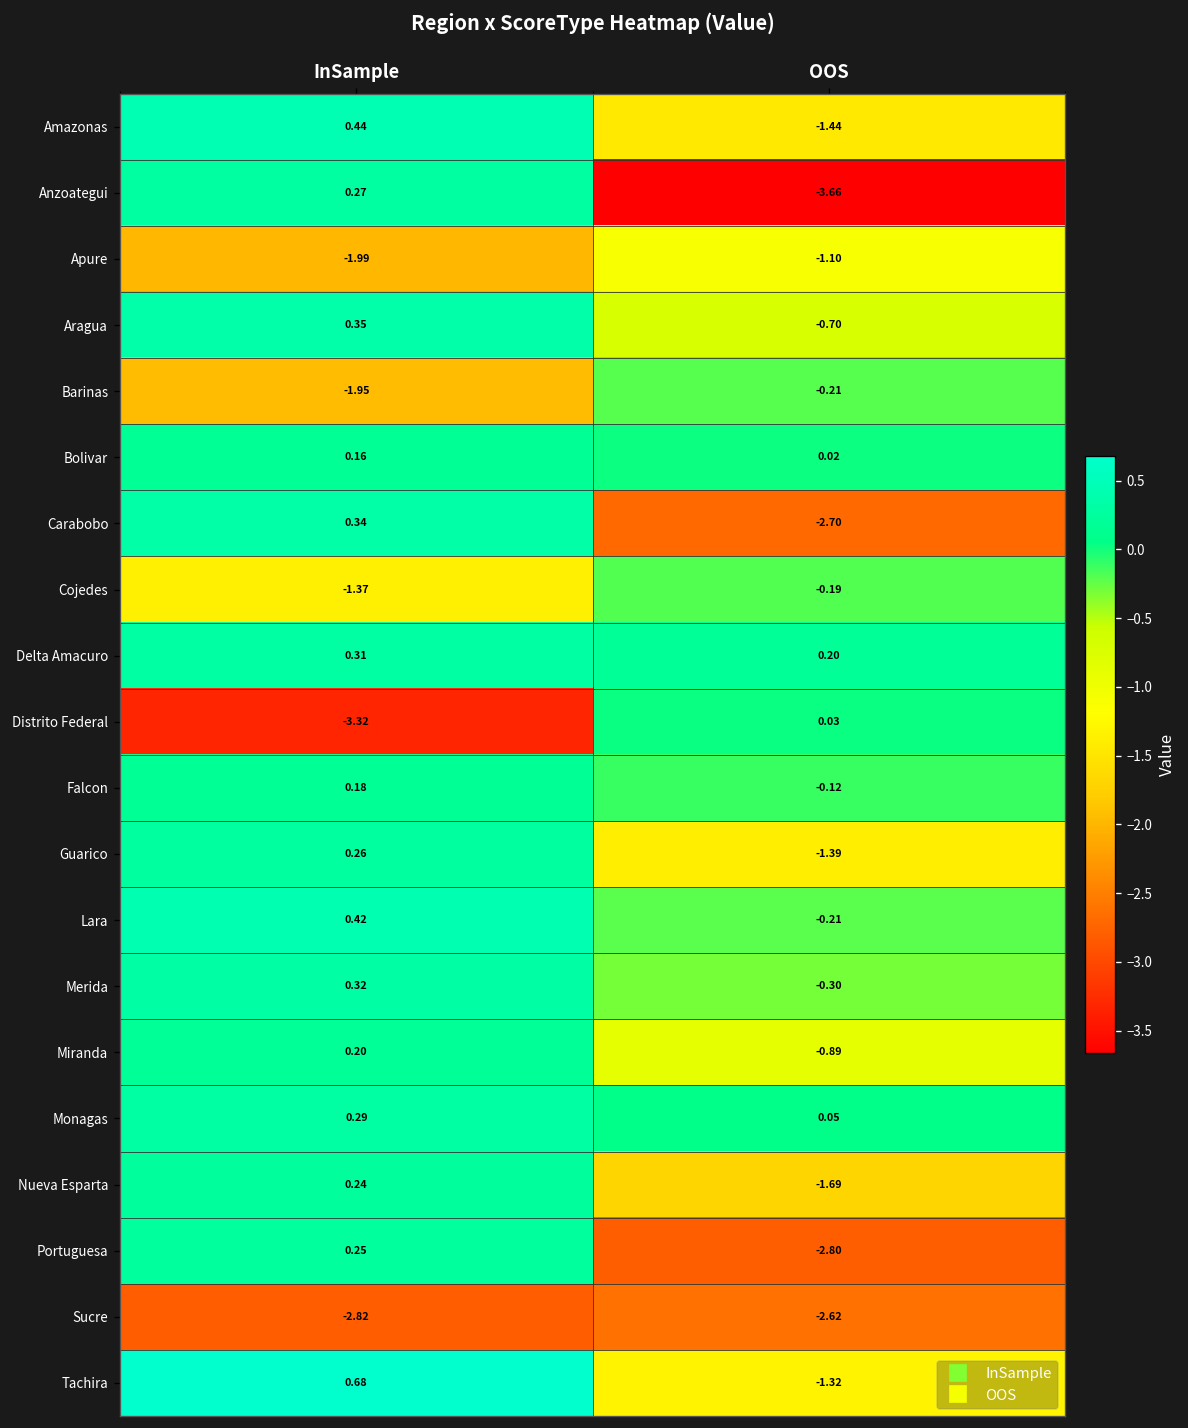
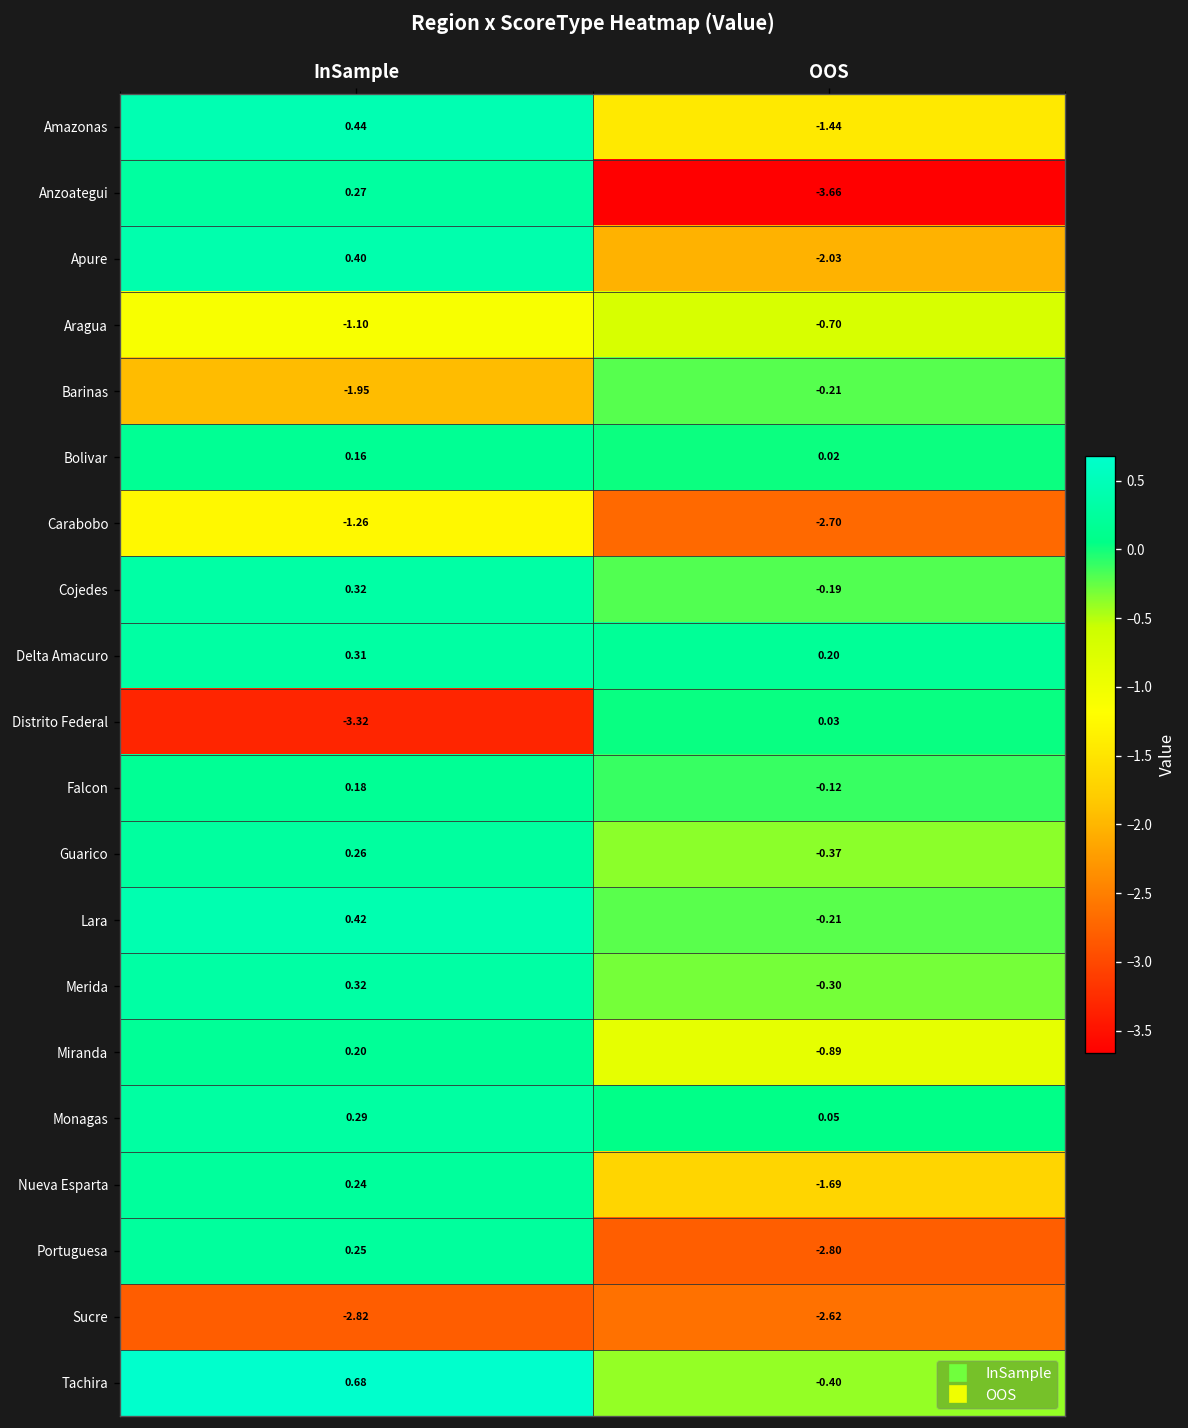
Apure, InSample: -1.99 -> 0.40
Apure, OOS: -1.10 -> -2.03
Aragua, InSample: 0.35 -> -1.10
Carabobo, InSample: 0.34 -> -1.26
Cojedes, InSample: -1.37 -> 0.32
Guarico, OOS: -1.39 -> -0.37
Tachira, OOS: -1.32 -> -0.40
